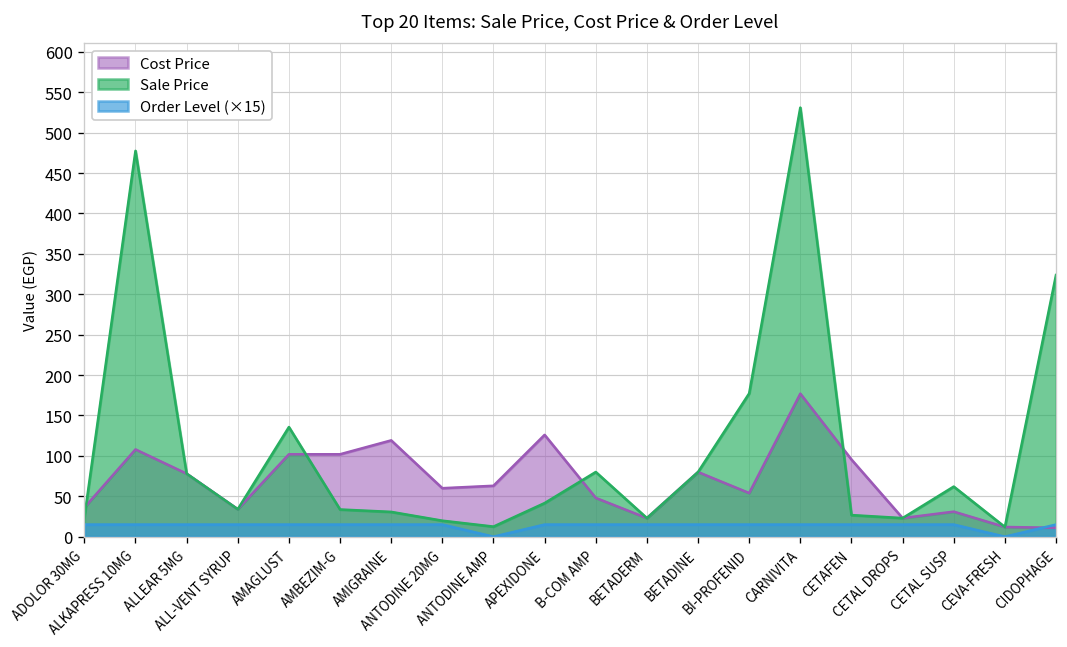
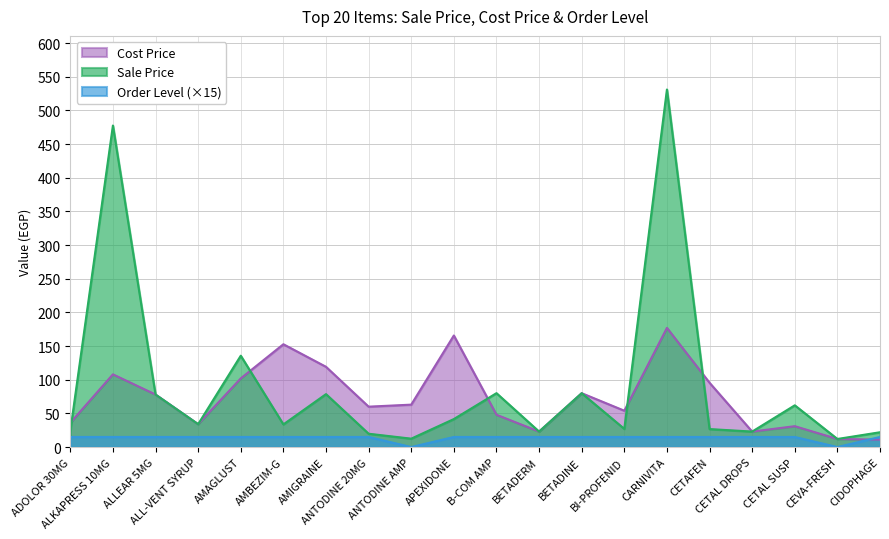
Cost Price, AMBEZIM-G: 100 -> 150
Sale Price, AMIGRAINE: 30 -> 80
Cost Price, APEXIDONE: 130 -> 170
Sale Price, BI-PROFENID: 180 -> 30
Sale Price, CIDOPHAGE: 320 -> 20
